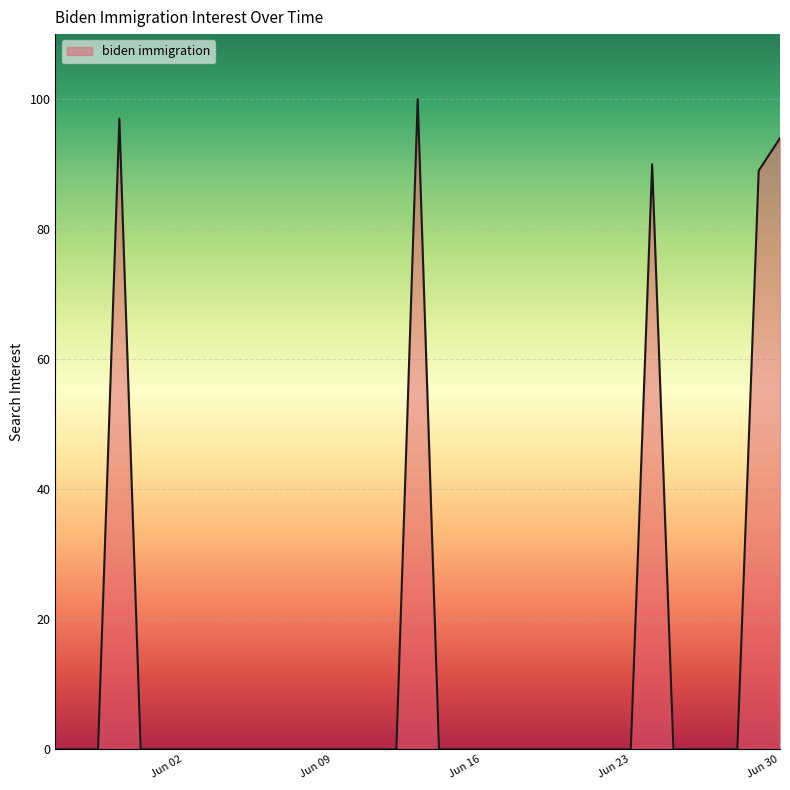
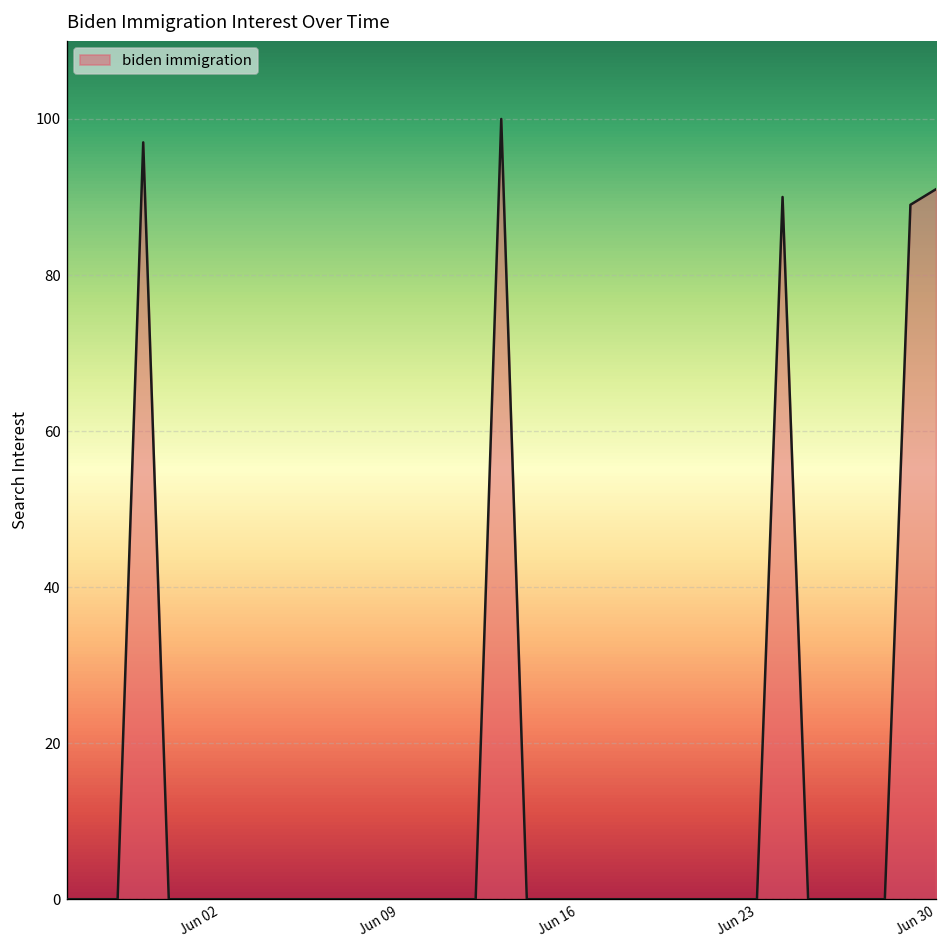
Jun 30: 94 -> 91
